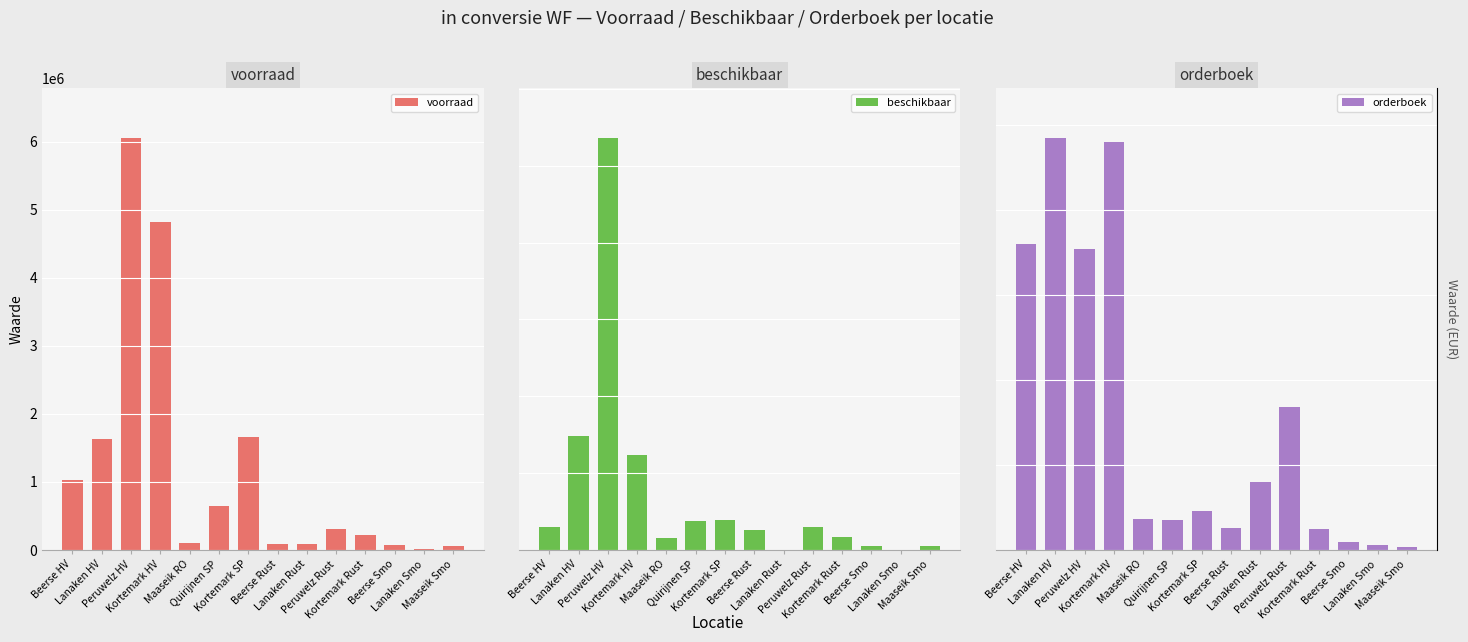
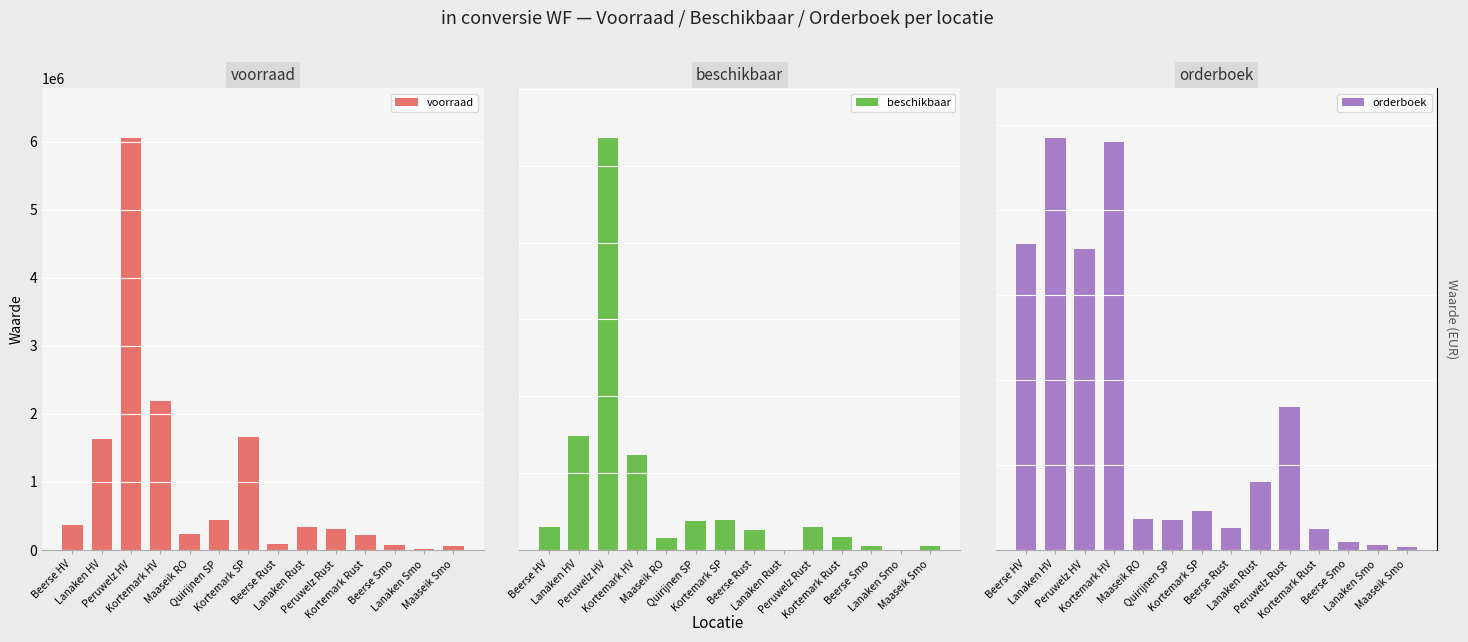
voorraad, Beerse HV: 1000000 -> 400000
voorraad, Kortemark HV: 4800000 -> 2200000
voorraad, Maaseik RO: 100000 -> 200000
voorraad, Quirijnen SP: 600000 -> 400000
voorraad, Lanaken Rust: 100000 -> 300000
